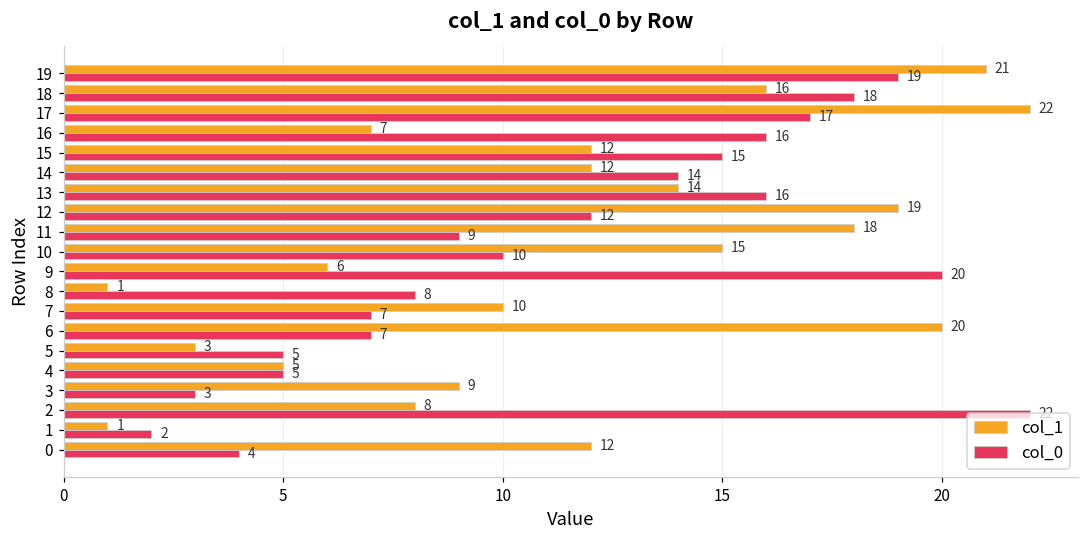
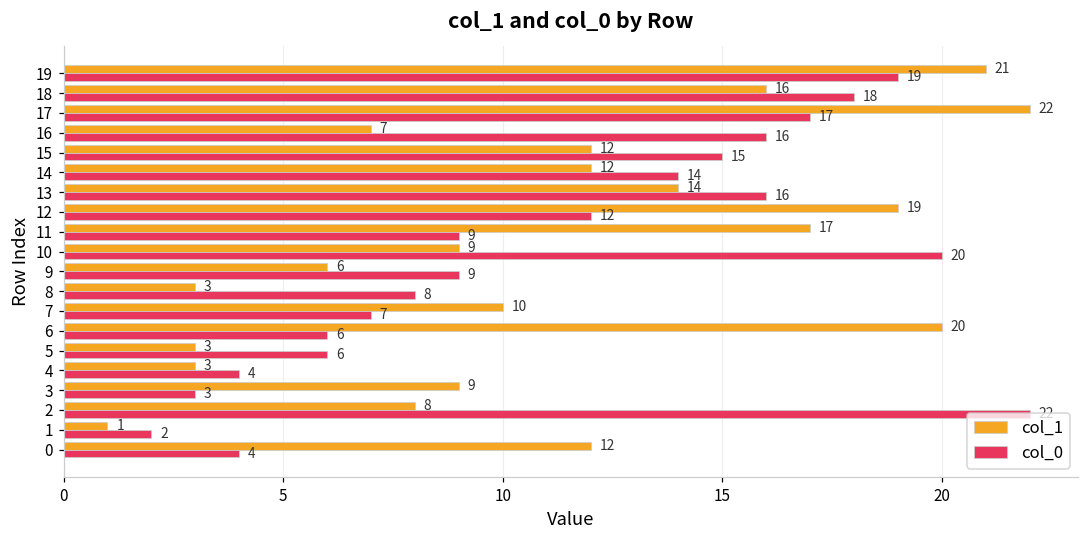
col_1, 11: 18 -> 17
col_1, 10: 15 -> 9
col_0, 10: 10 -> 20
col_0, 9: 20 -> 9
col_1, 8: 1 -> 3
col_0, 6: 7 -> 6
col_0, 5: 5 -> 6
col_1, 4: 5 -> 3
col_0, 4: 5 -> 4
